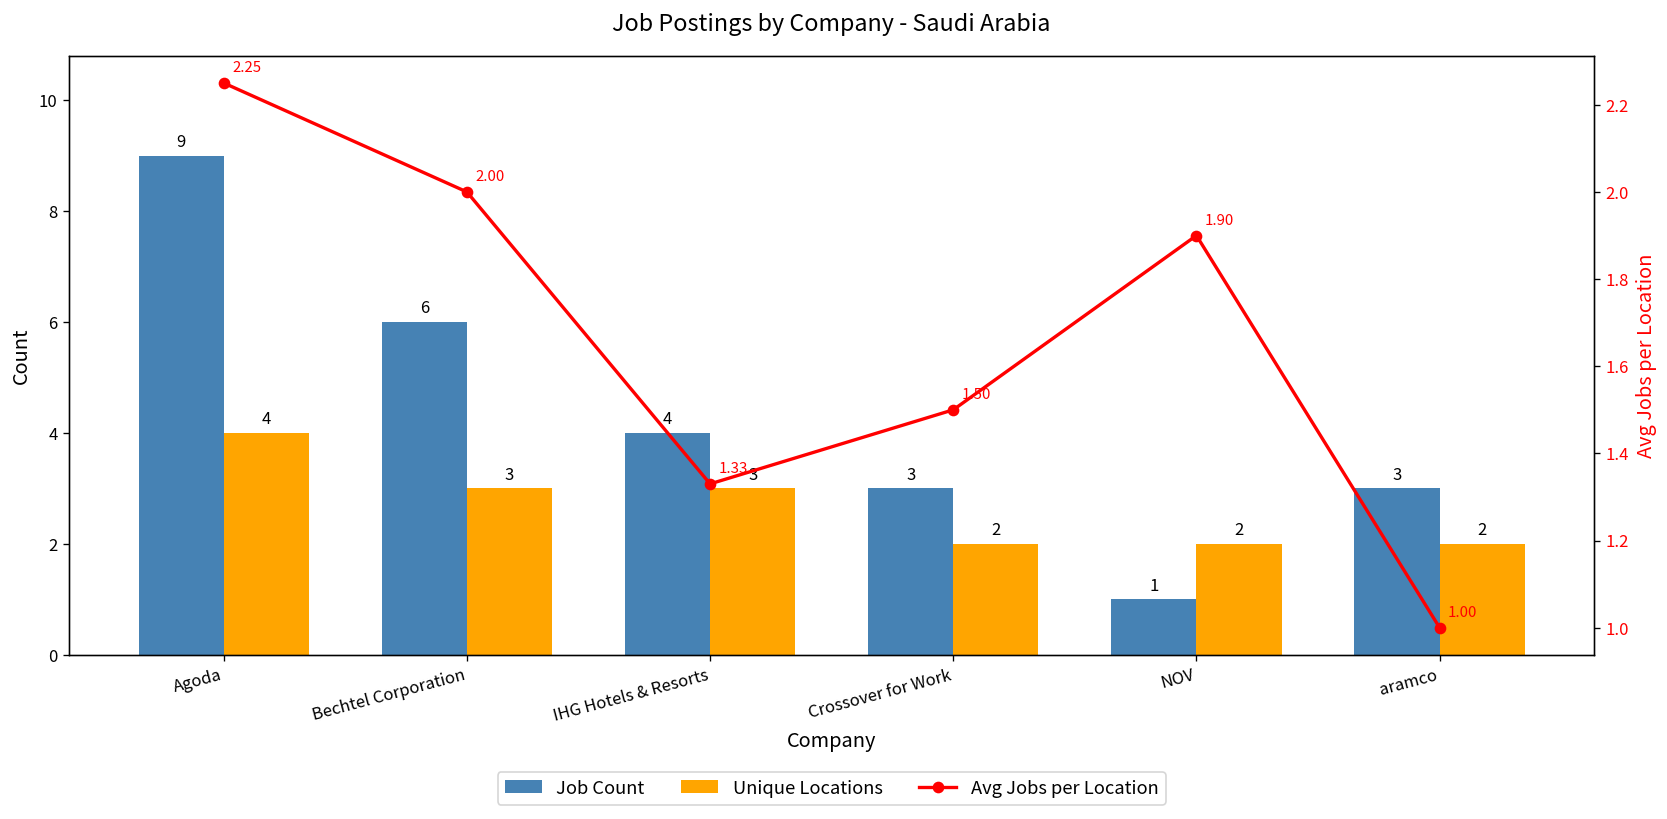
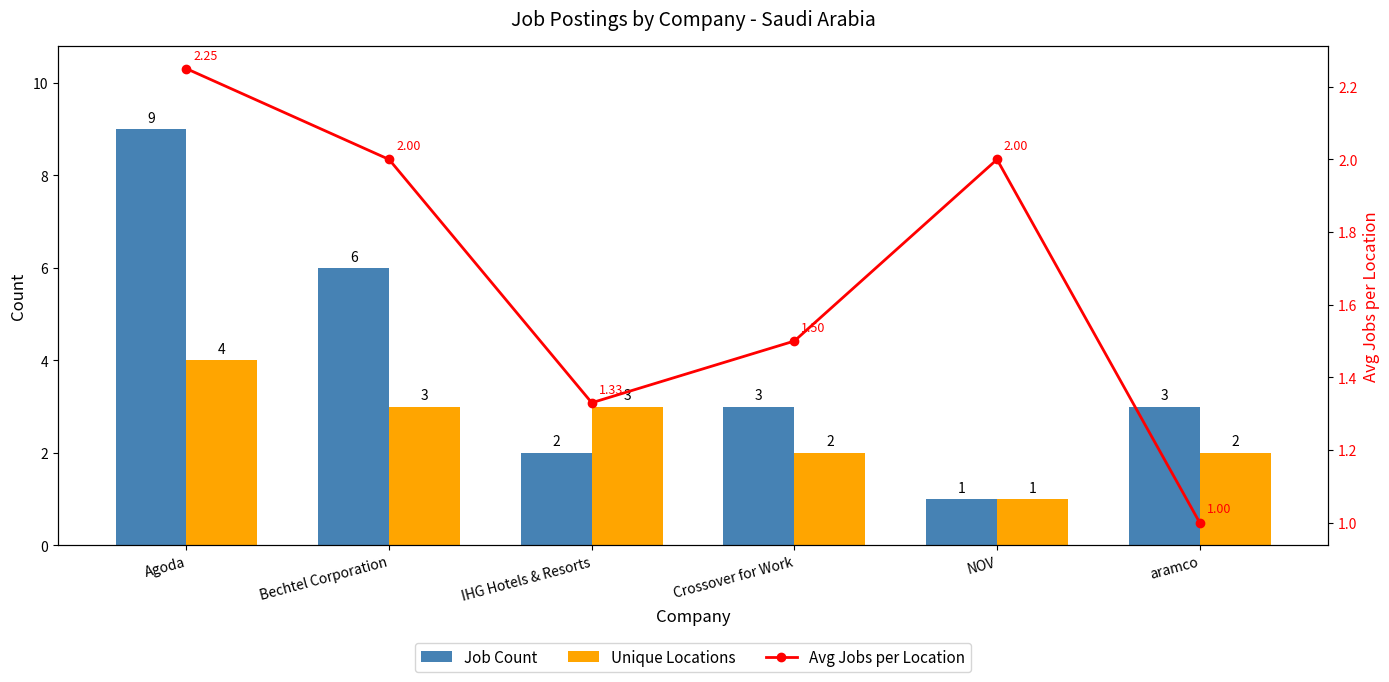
Job Count, IHG Hotels & Resorts: 4 -> 2
Unique Locations, NOV: 2 -> 1
Avg Jobs per Location, NOV: 1.90 -> 2.00
